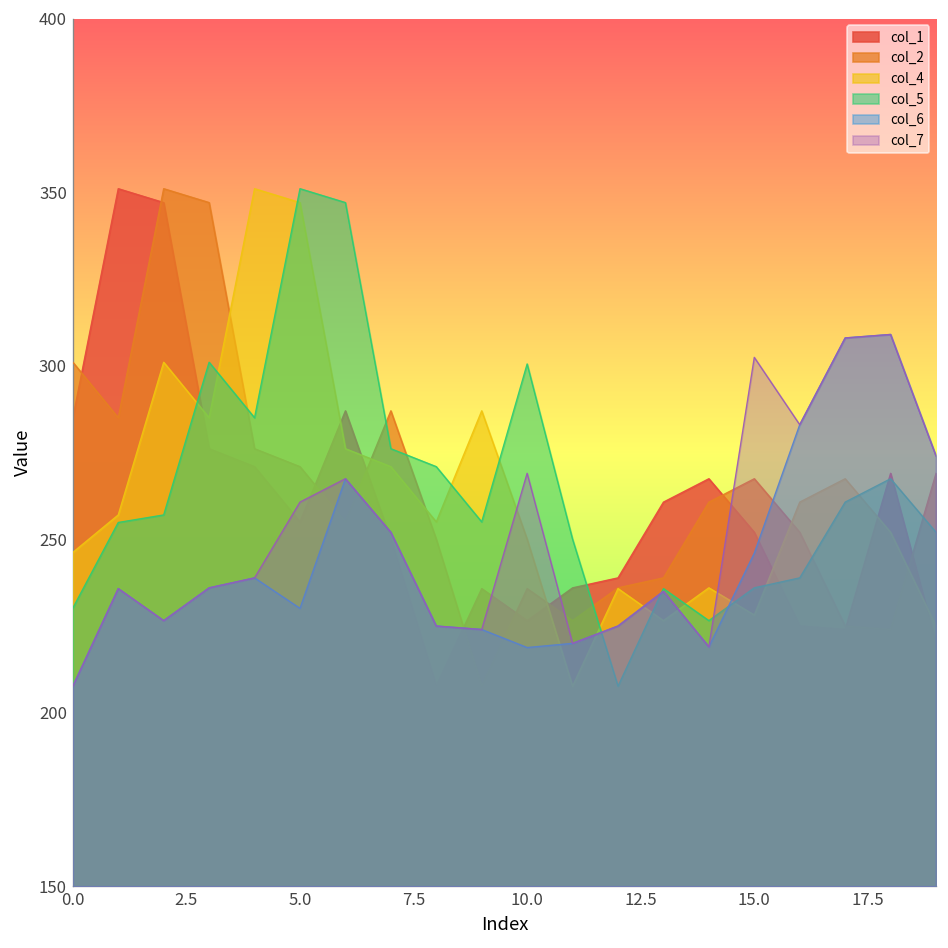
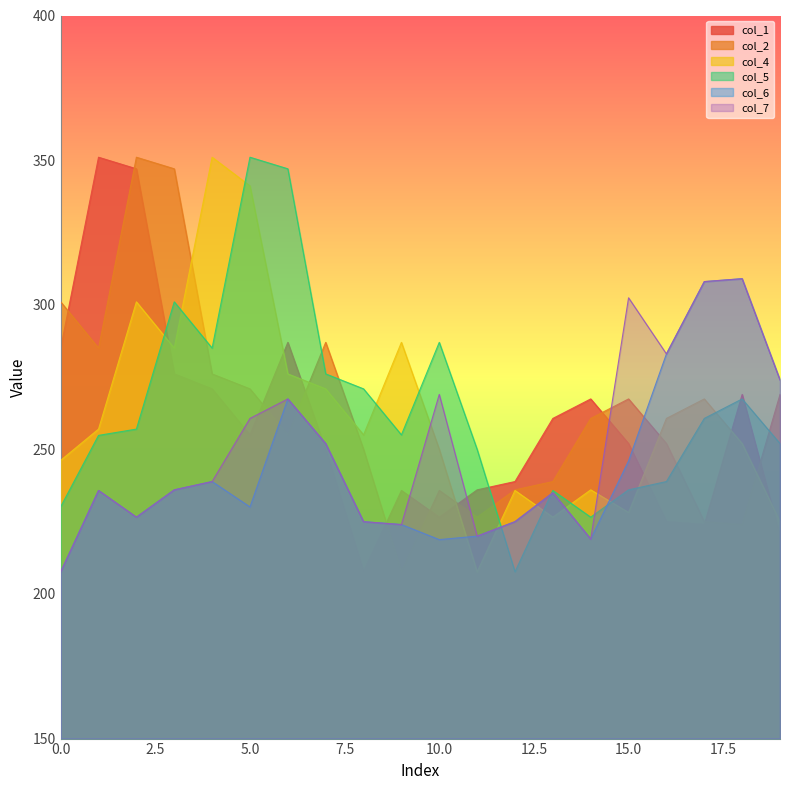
col_4, 5.0: 347 -> 341
col_5, 10.0: 301 -> 287
